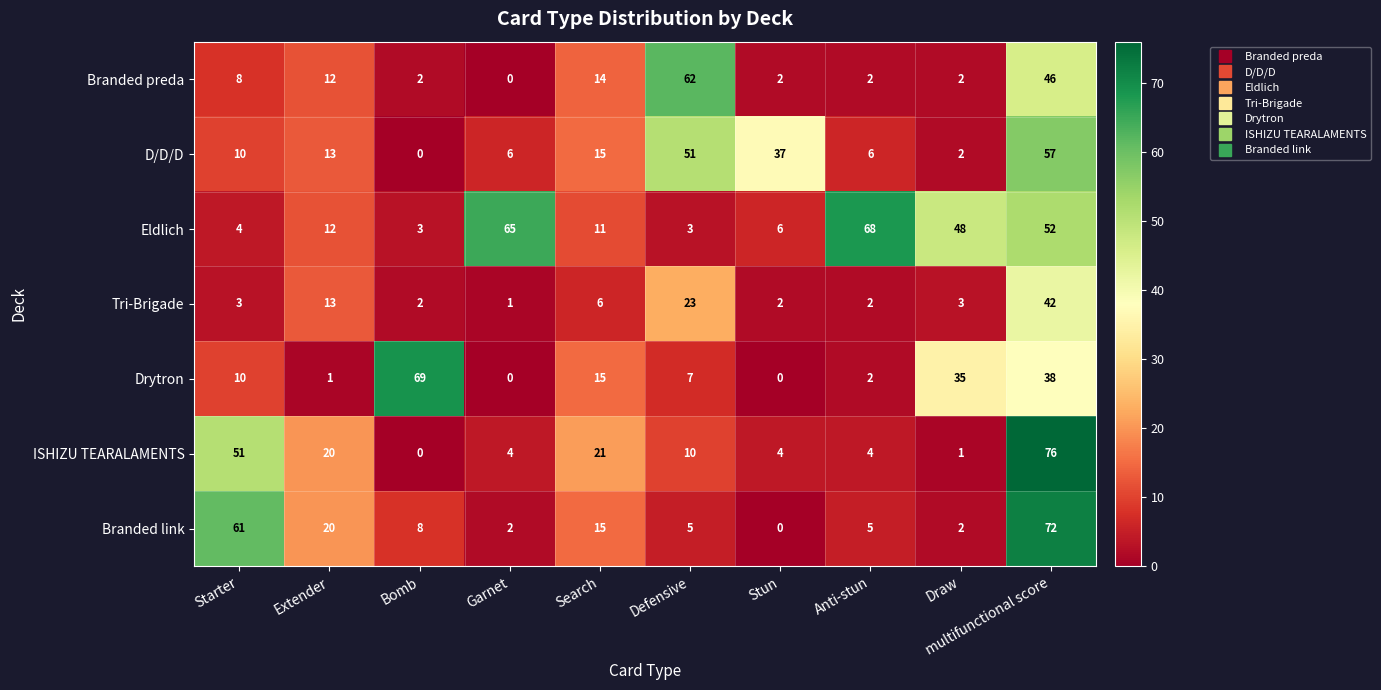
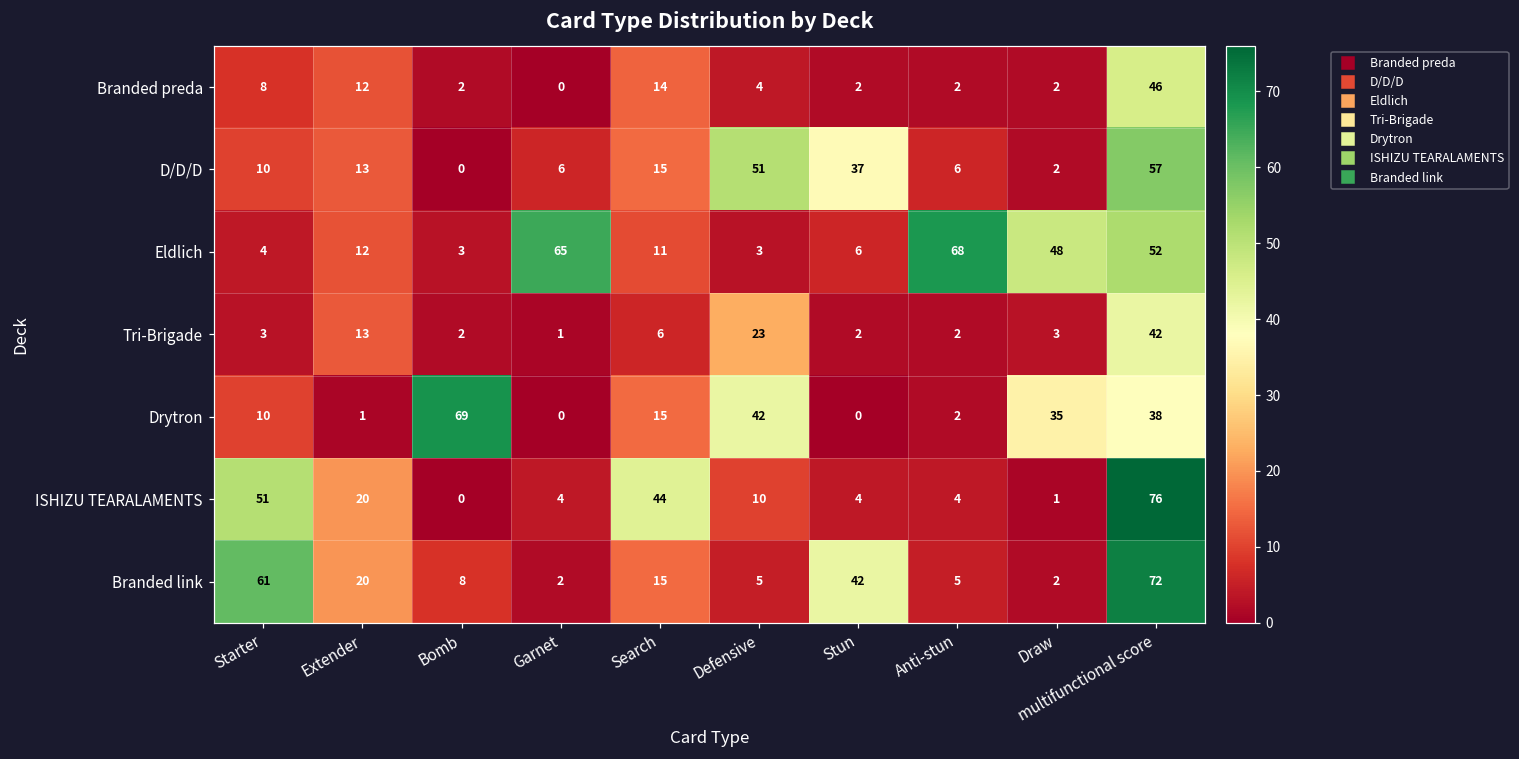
Branded preda, Defensive: 62 -> 4
Drytron, Defensive: 7 -> 42
ISHIZU TEARALAMENTS, Search: 21 -> 44
Branded link, Stun: 0 -> 42
